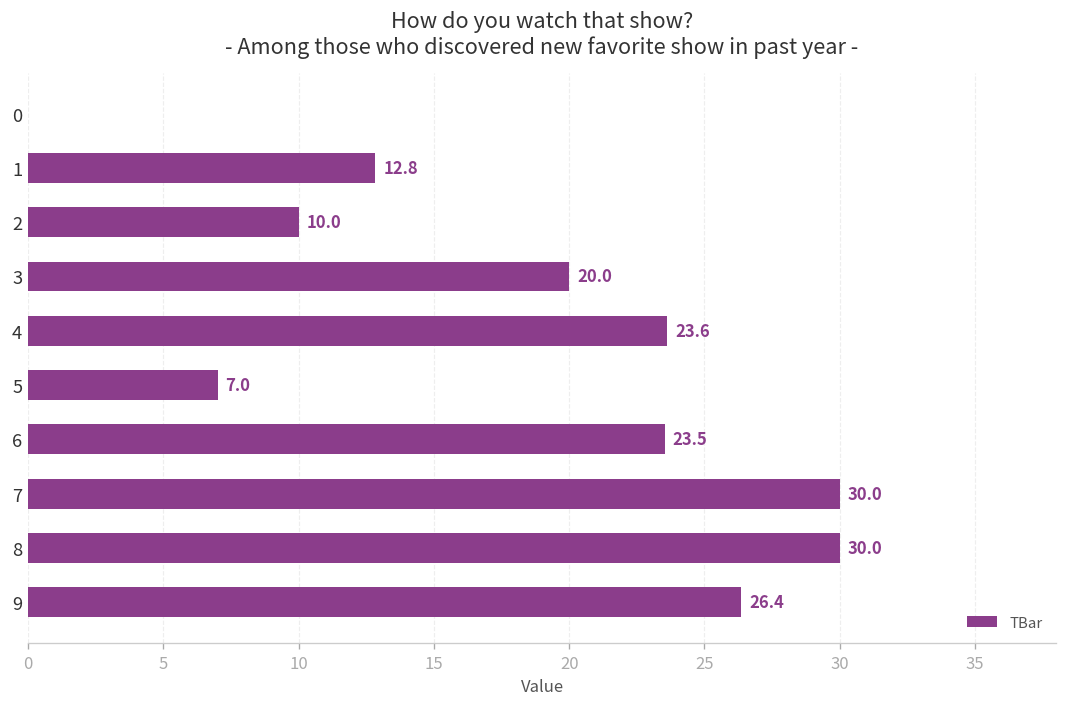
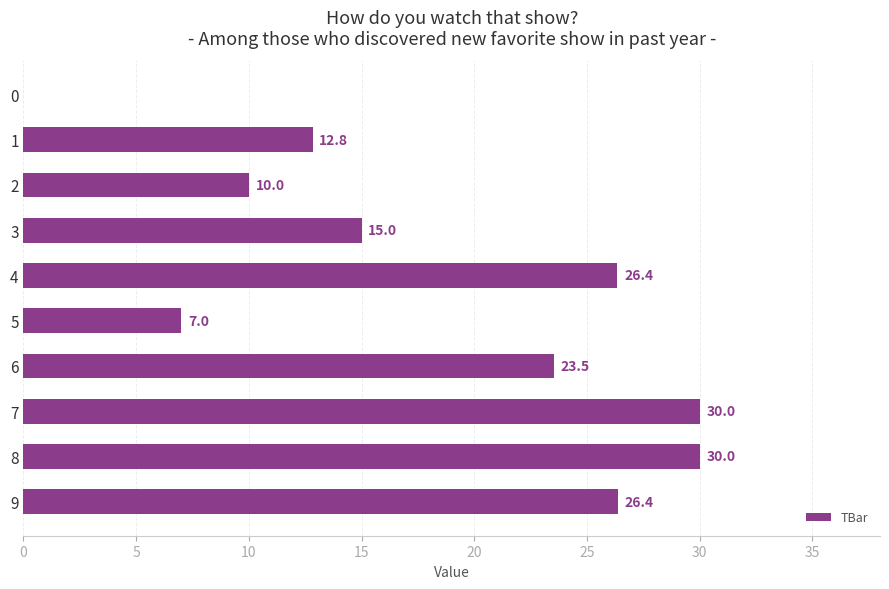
3: 20.0 -> 15.0
4: 23.6 -> 26.4
